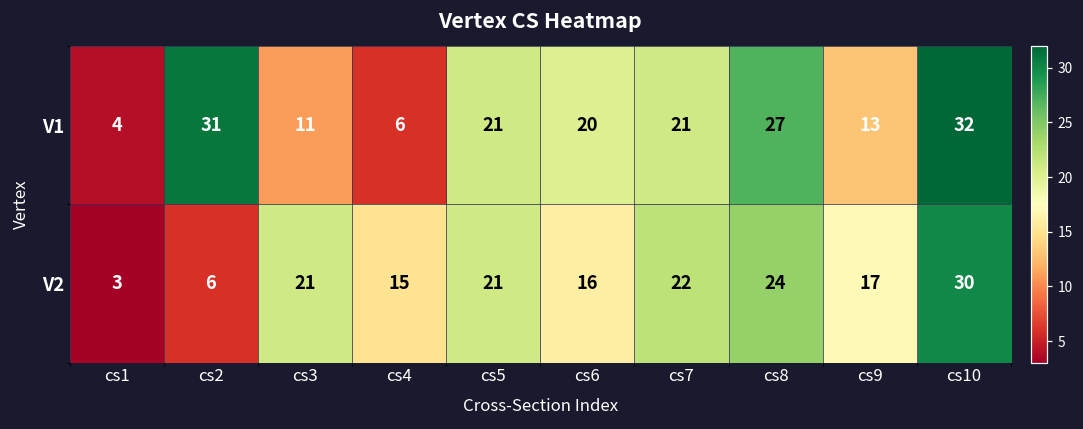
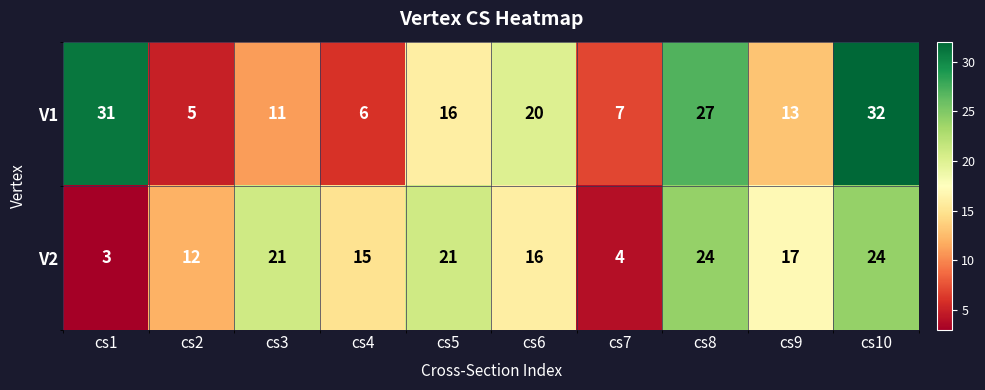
V1, cs1: 4 -> 31
V1, cs2: 31 -> 5
V1, cs5: 21 -> 16
V1, cs7: 21 -> 7
V2, cs2: 6 -> 12
V2, cs7: 22 -> 4
V2, cs10: 30 -> 24
